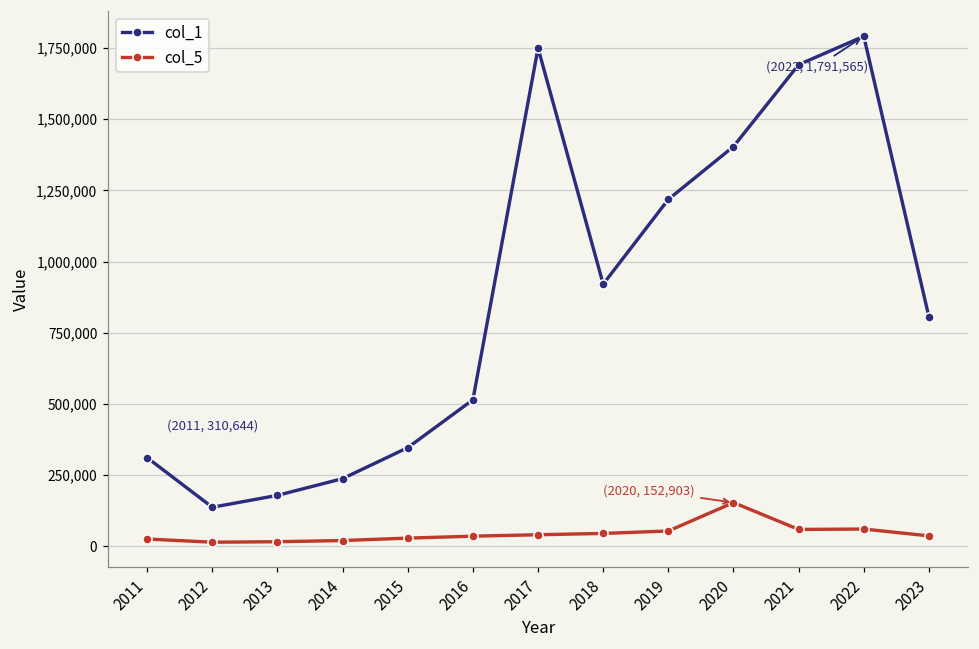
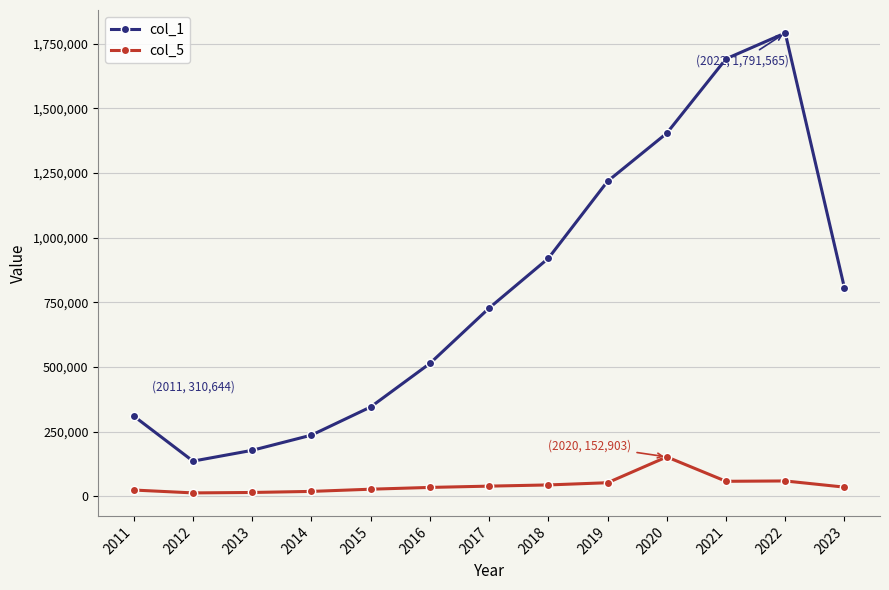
col_1, 2017: 1,750,000 -> 730,000
